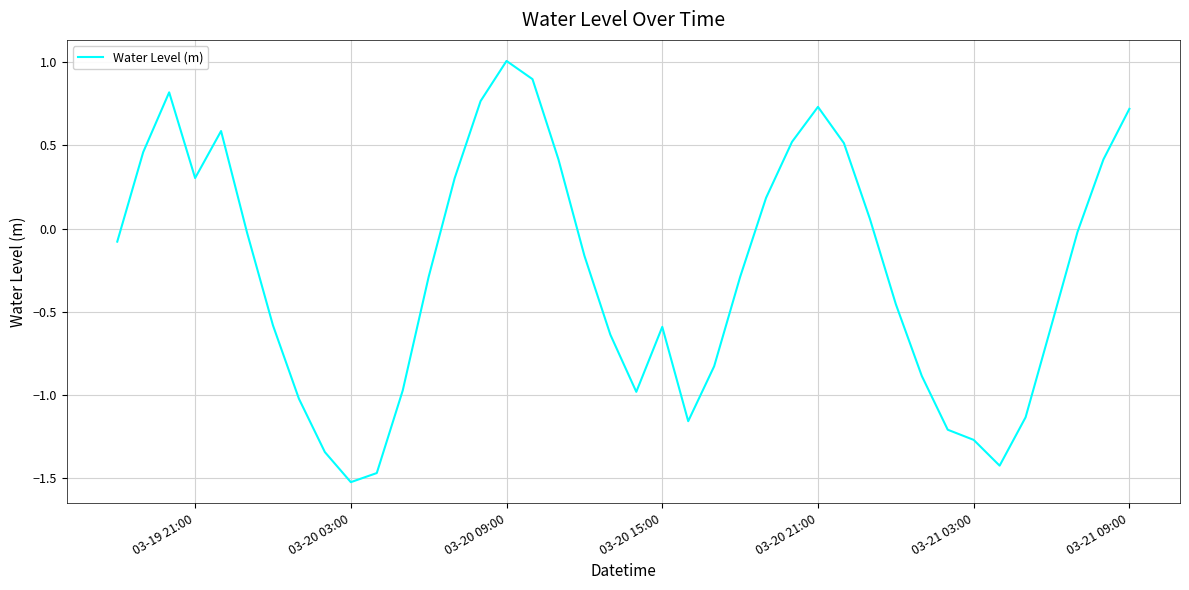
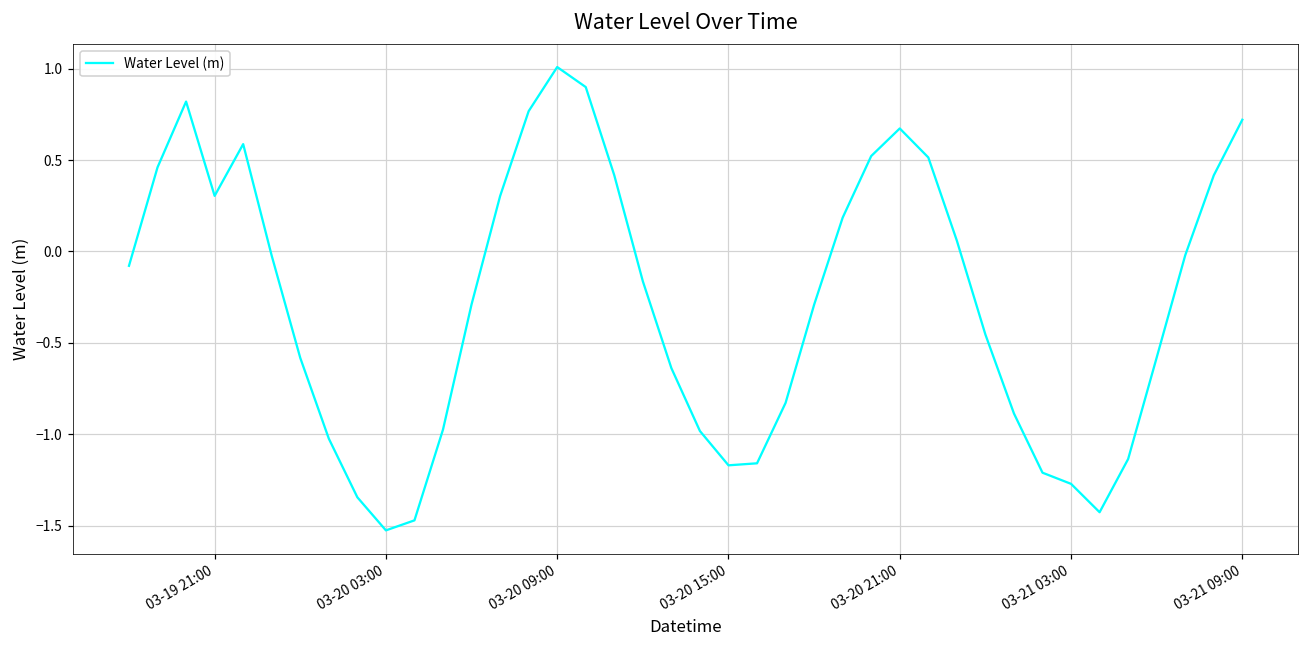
03-20 15:00: -0.59 -> -1.17
03-20 21:00: 0.73 -> 0.67
